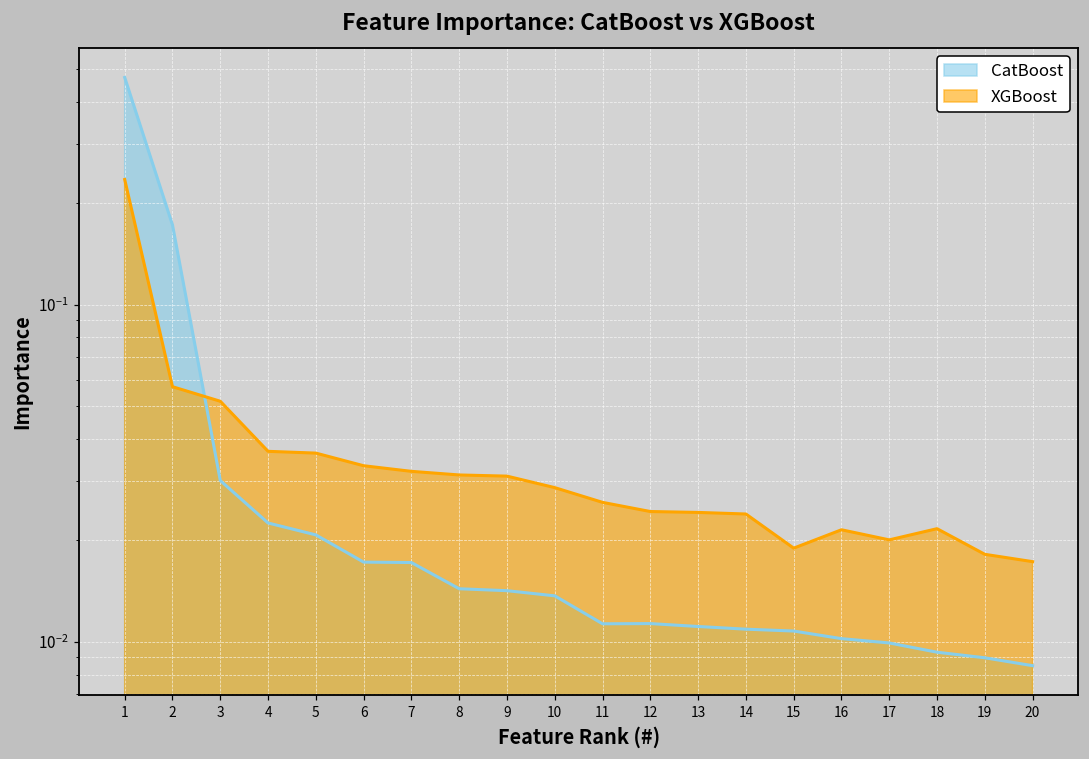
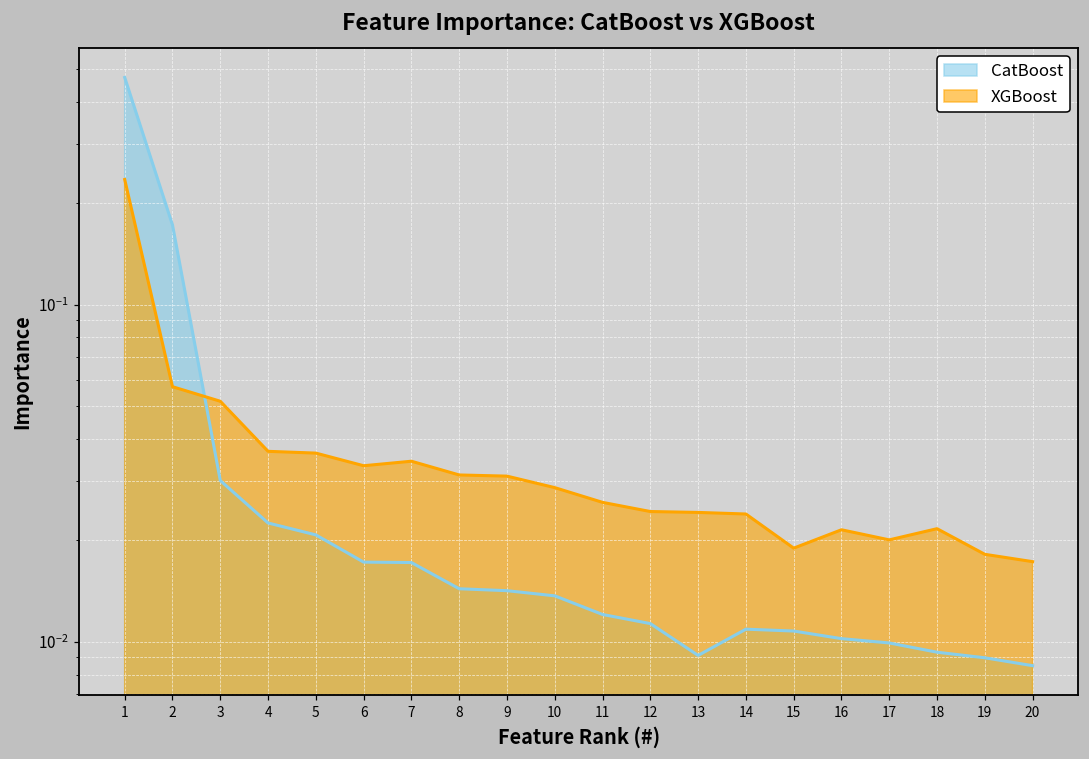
XGBoost, 7: 0.032 -> 0.034
CatBoost, 11: 0.0113 -> 0.0121
CatBoost, 13: 0.0111 -> 0.0091
